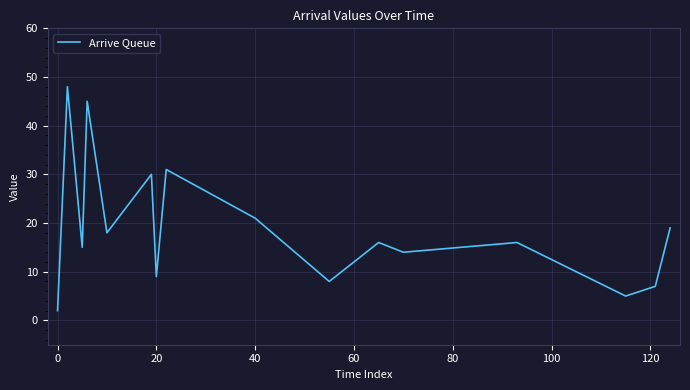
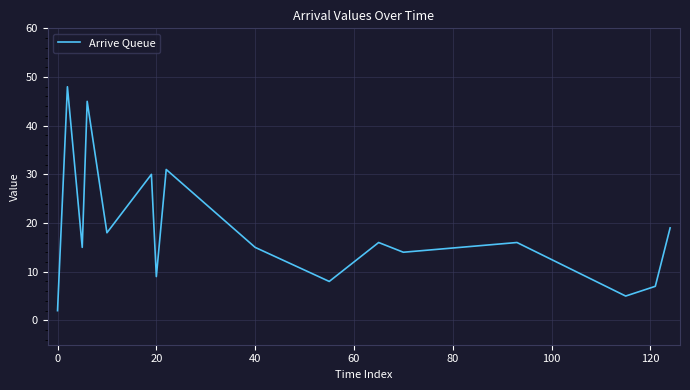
40: 21 -> 15
